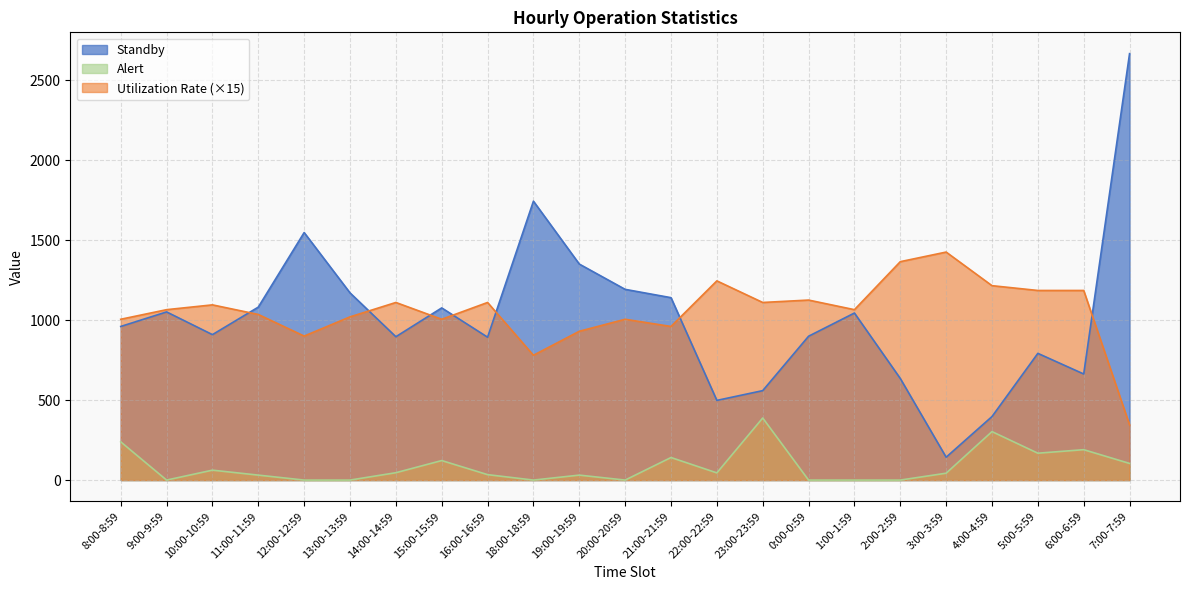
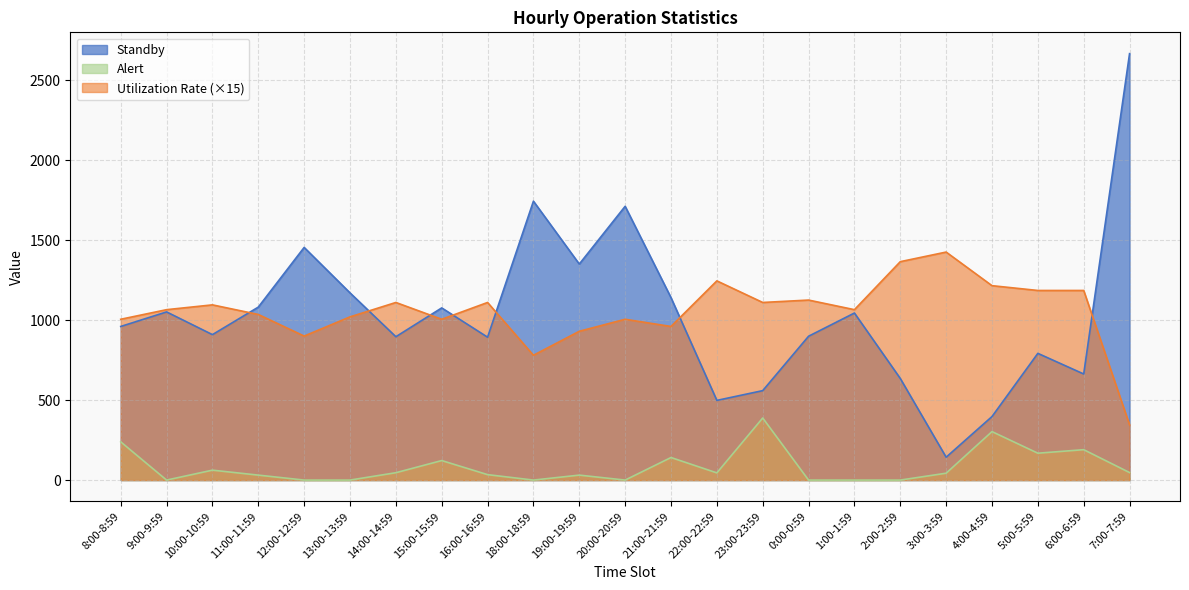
Standby, 12:00-12:59: 1550 -> 1450
Standby, 20:00-20:59: 1190 -> 1710
Alert, 7:00-7:59: 100 -> 50
